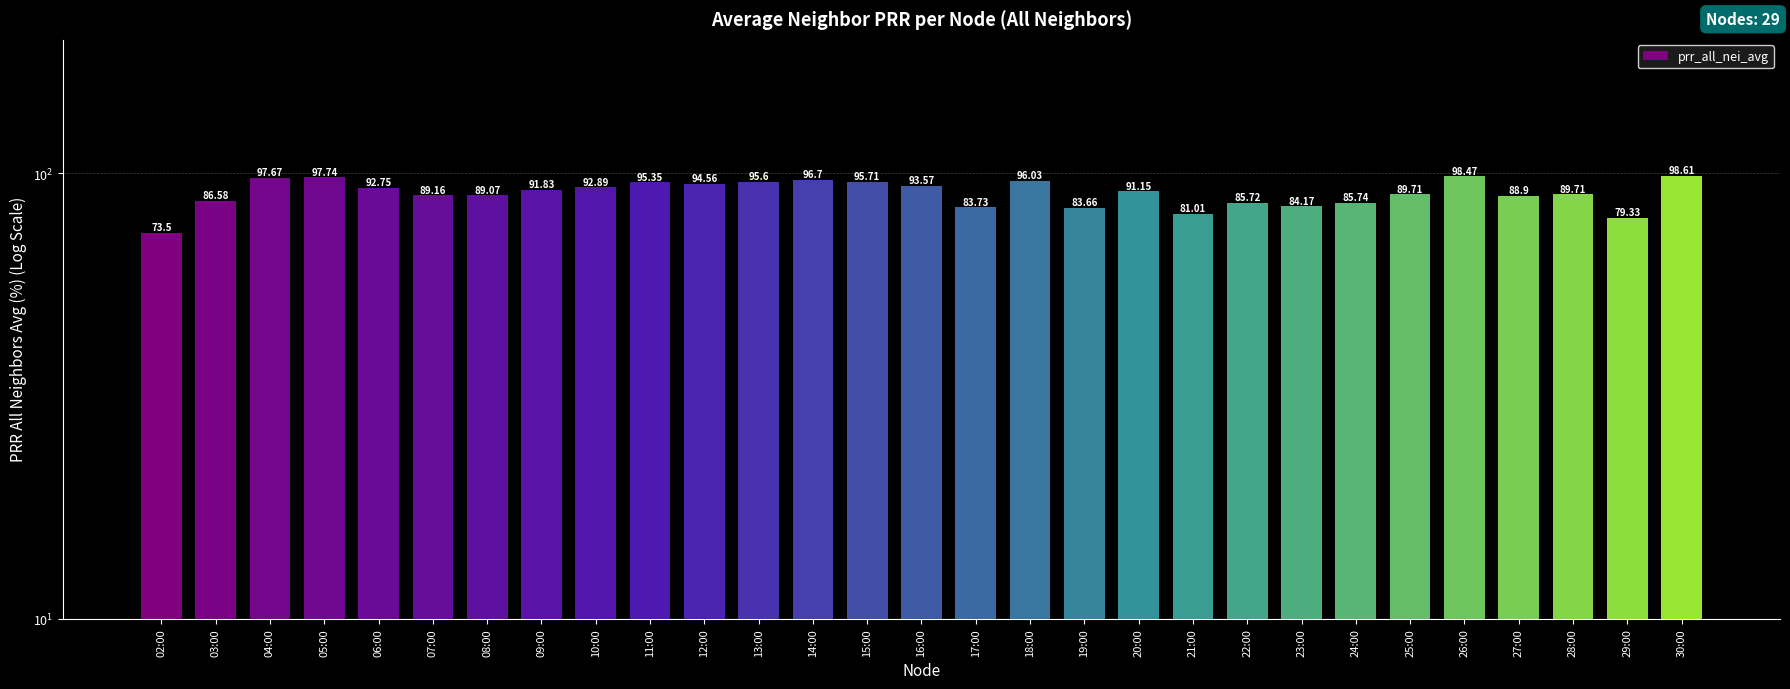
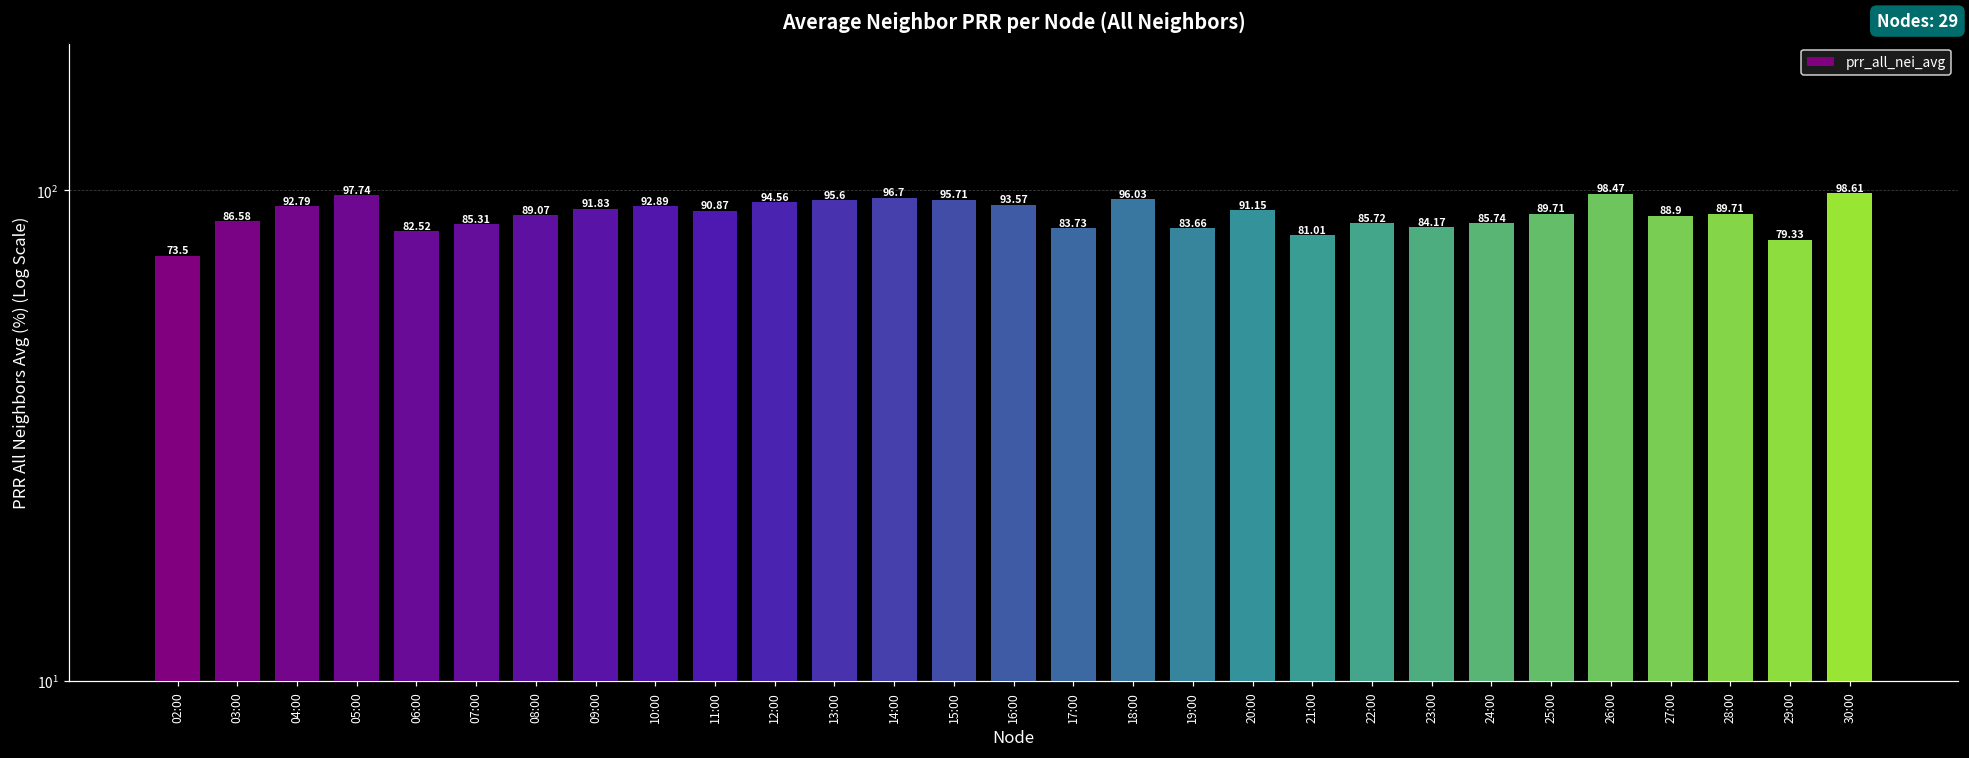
04:00: 97.67 -> 92.79
06:00: 92.75 -> 82.52
07:00: 89.16 -> 85.31
11:00: 95.35 -> 90.87
